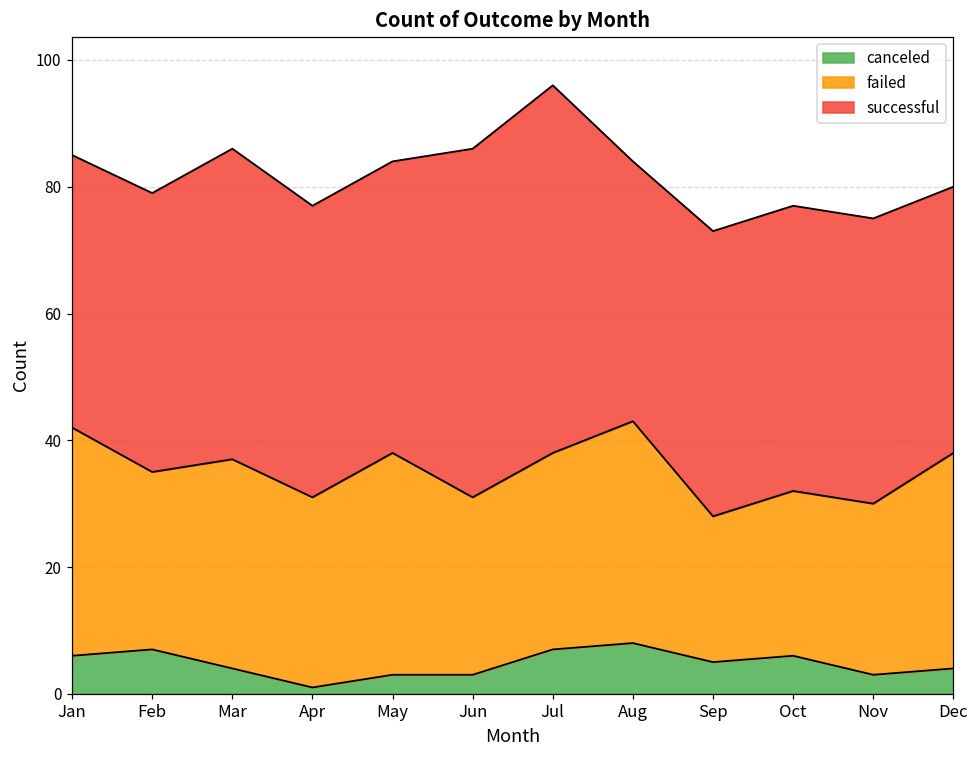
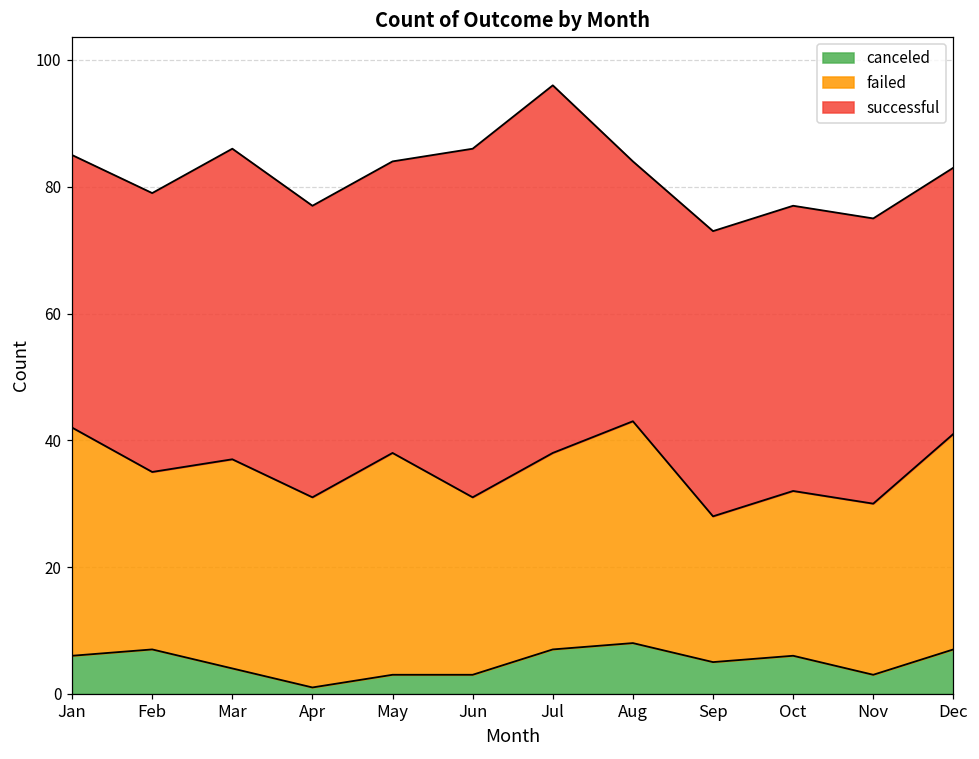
canceled, Dec: 4 -> 7
